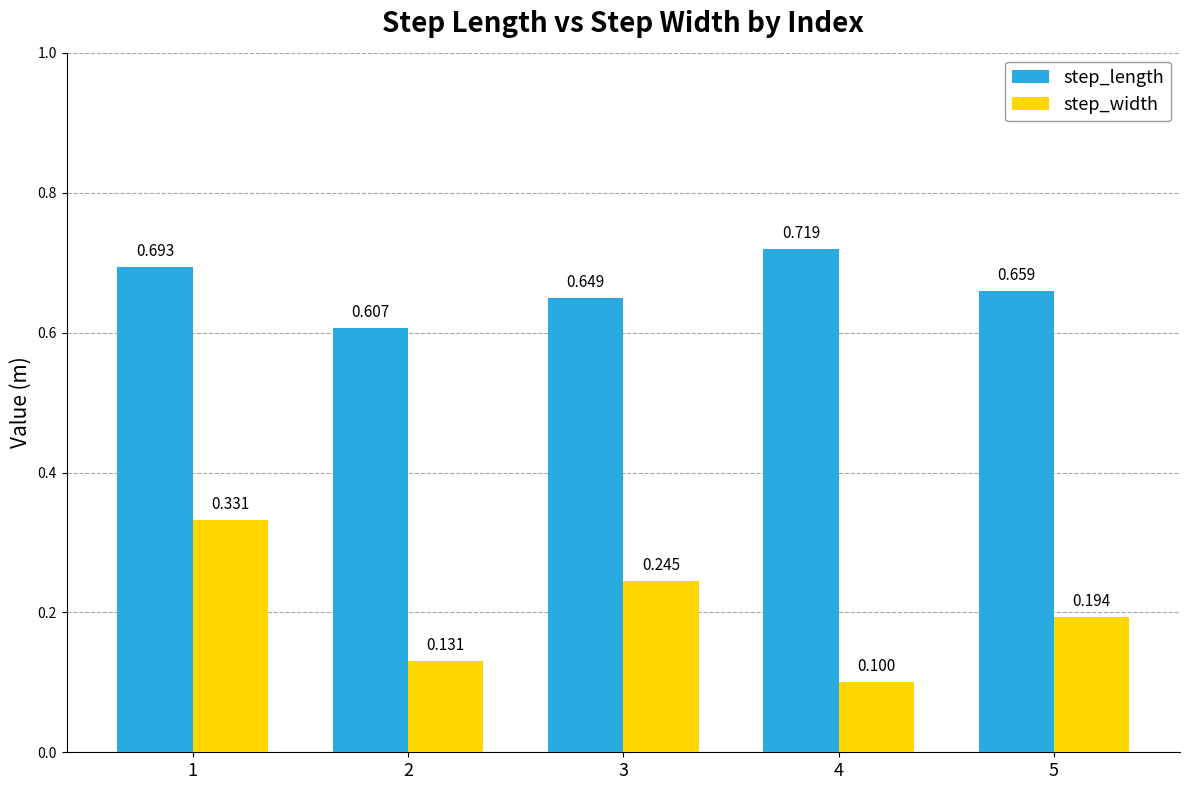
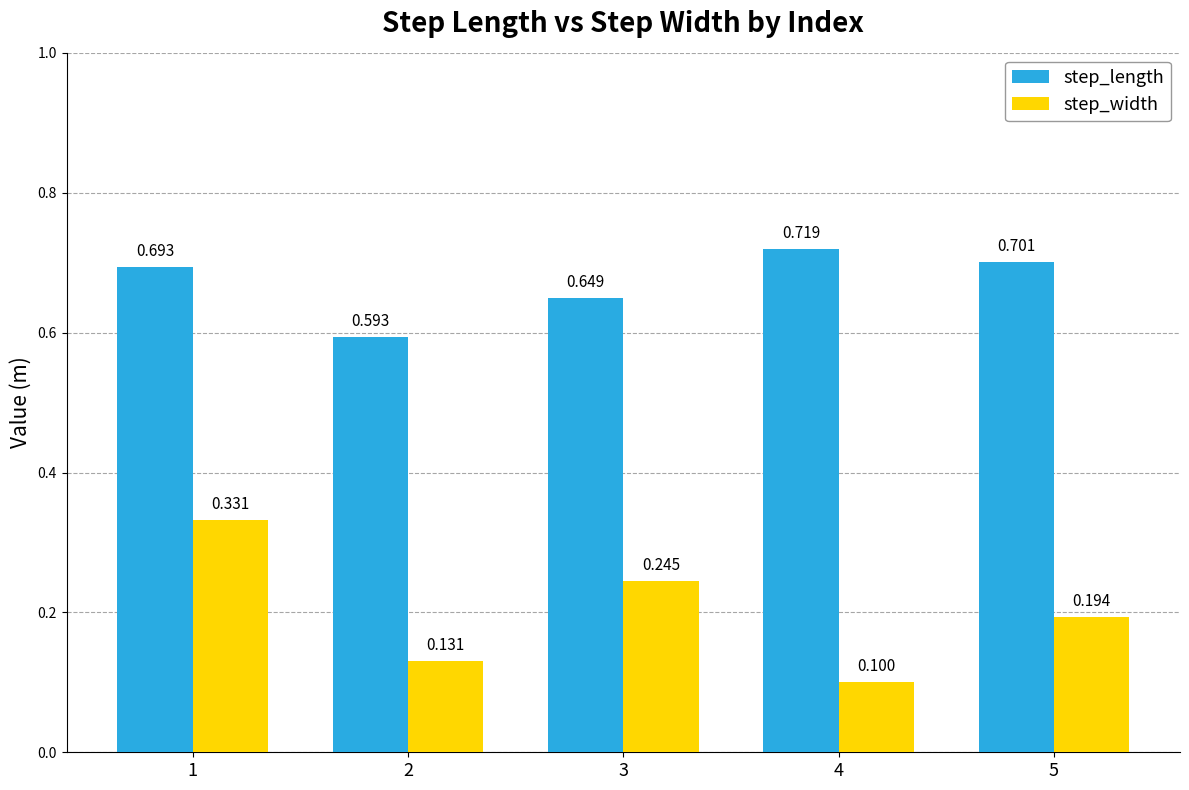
step_length, 2: 0.607 -> 0.593
step_length, 5: 0.659 -> 0.701
